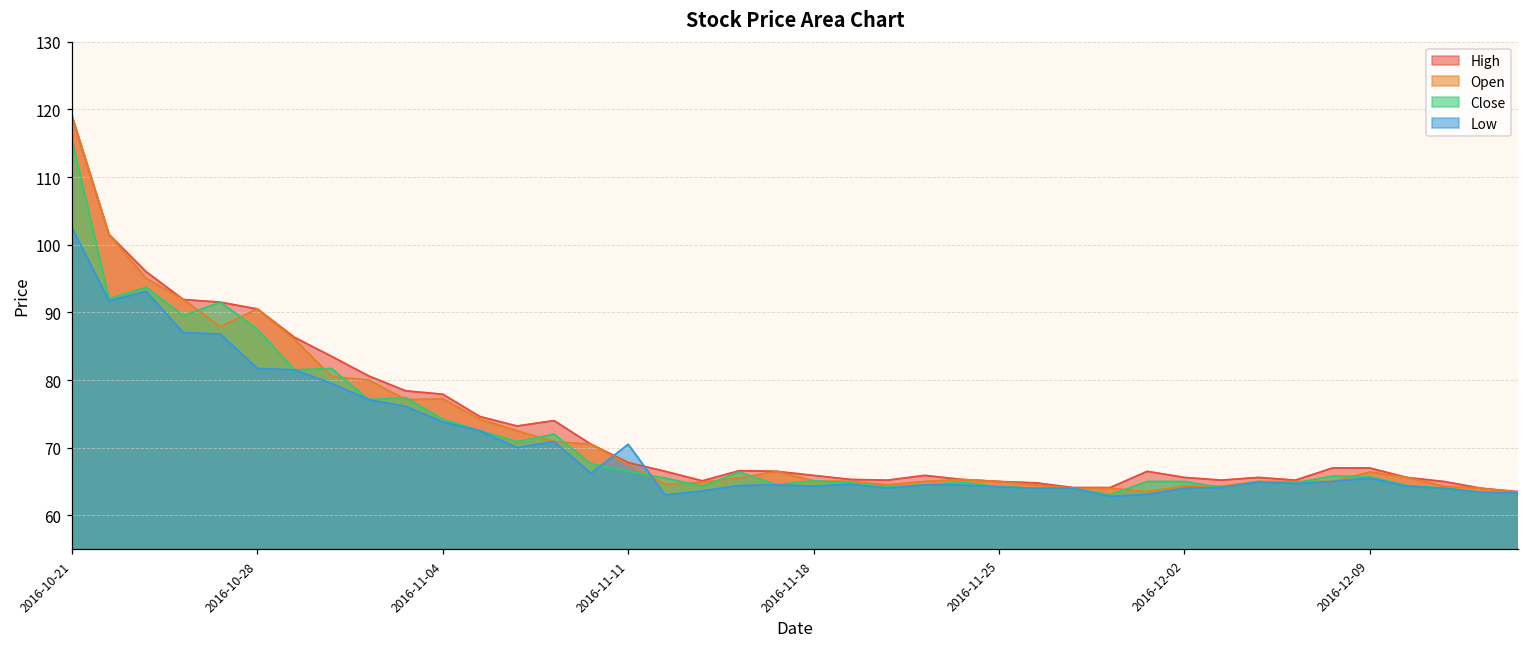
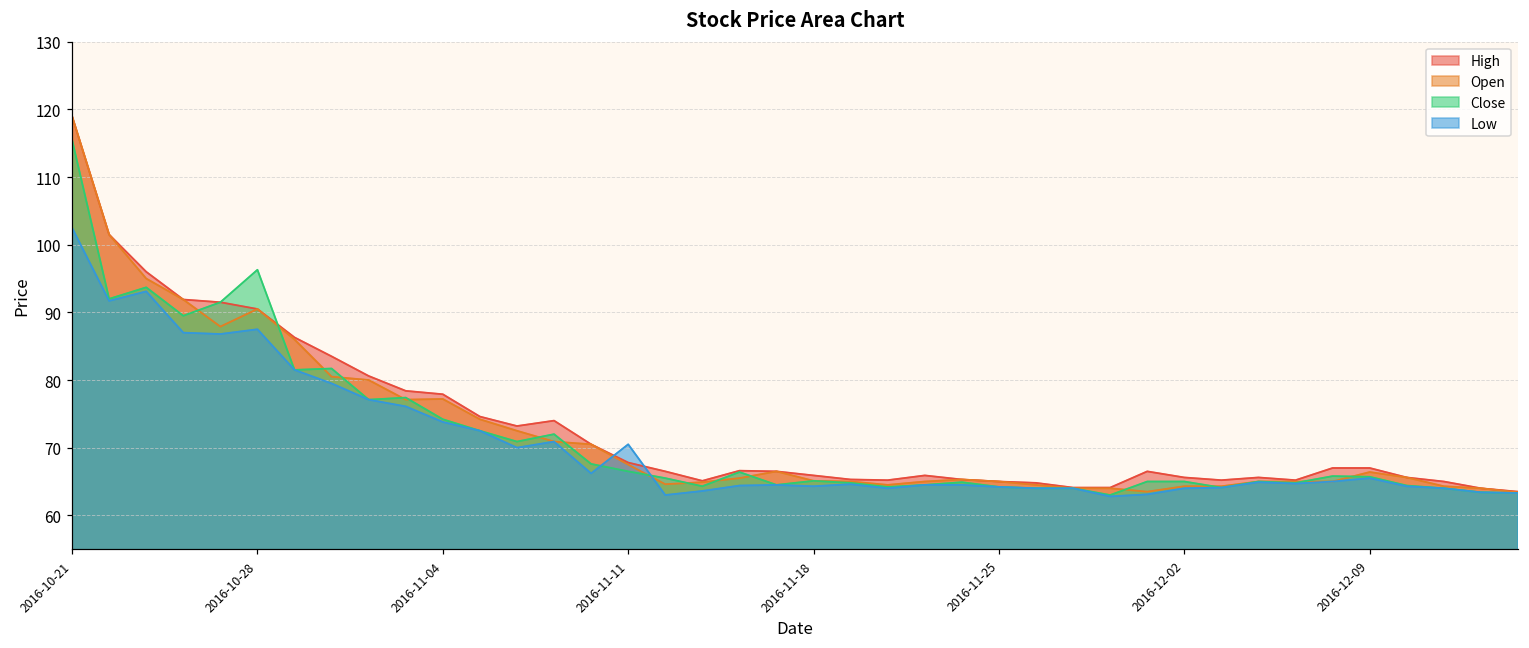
Close, 2016-10-28: 88 -> 96
Low, 2016-10-28: 82 -> 88
